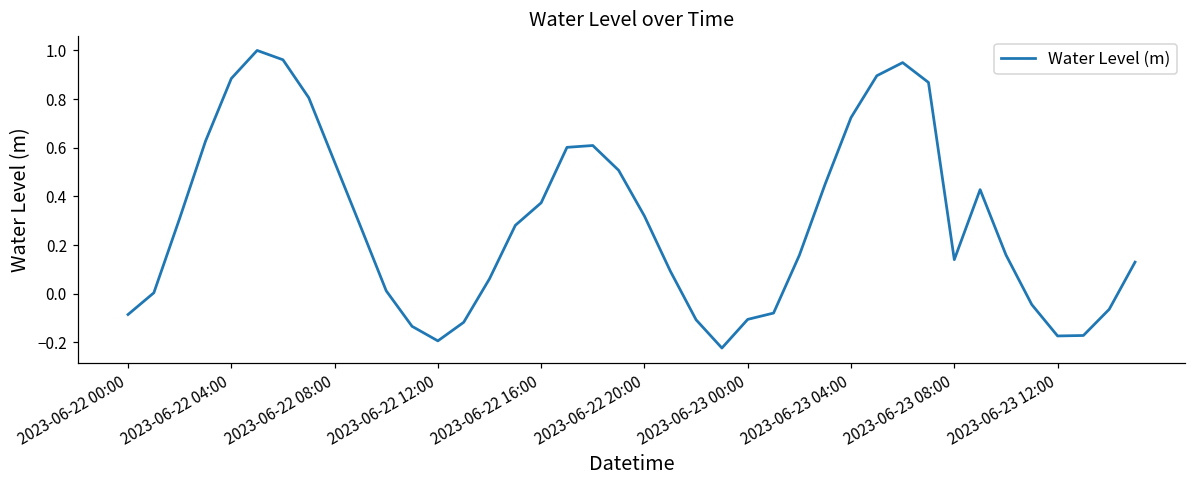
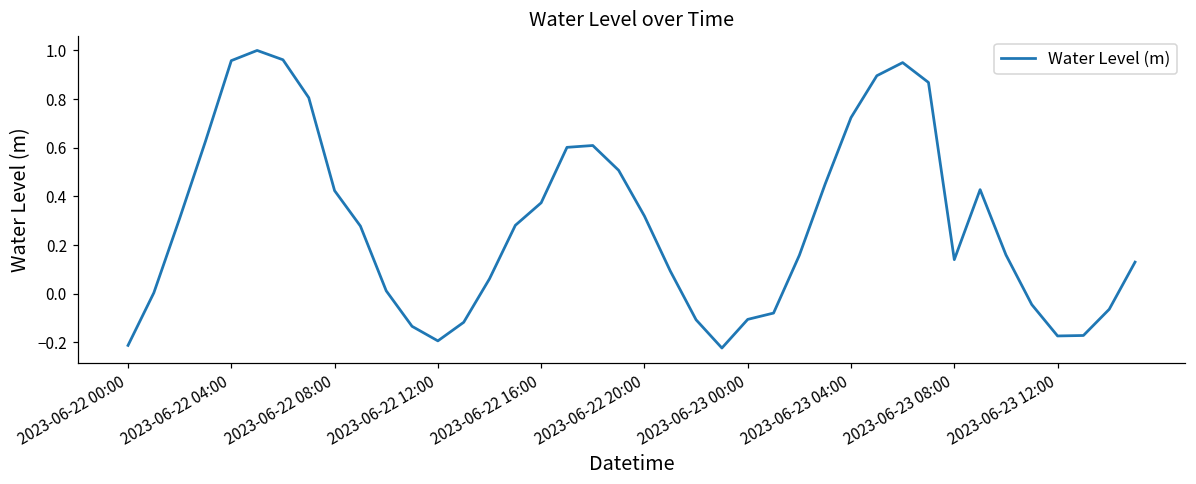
2023-06-22 00:00: -0.09 -> -0.21
2023-06-22 04:00: 0.88 -> 0.96
2023-06-22 08:00: 0.54 -> 0.42
